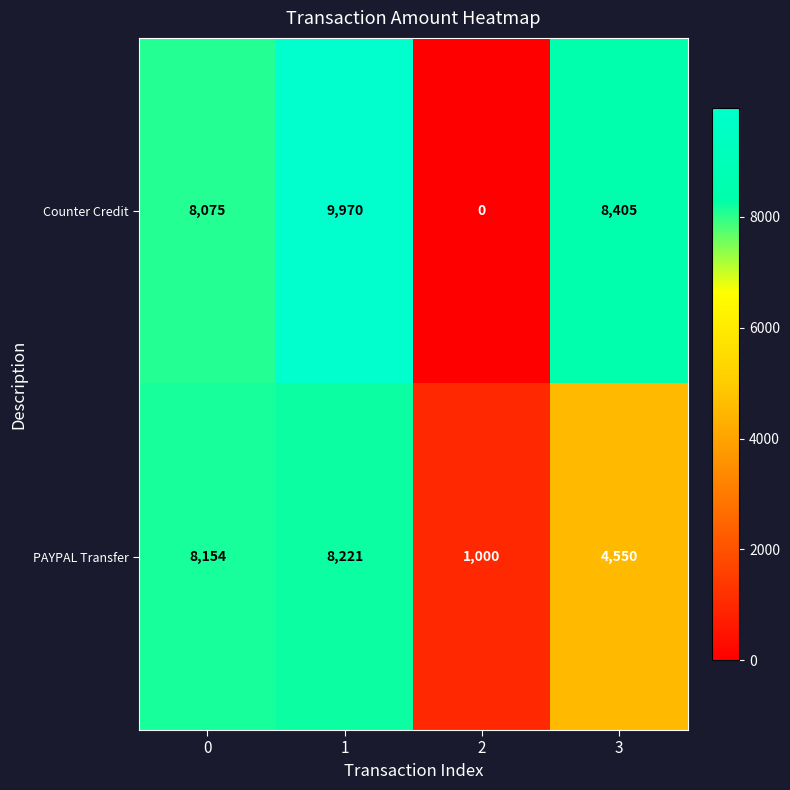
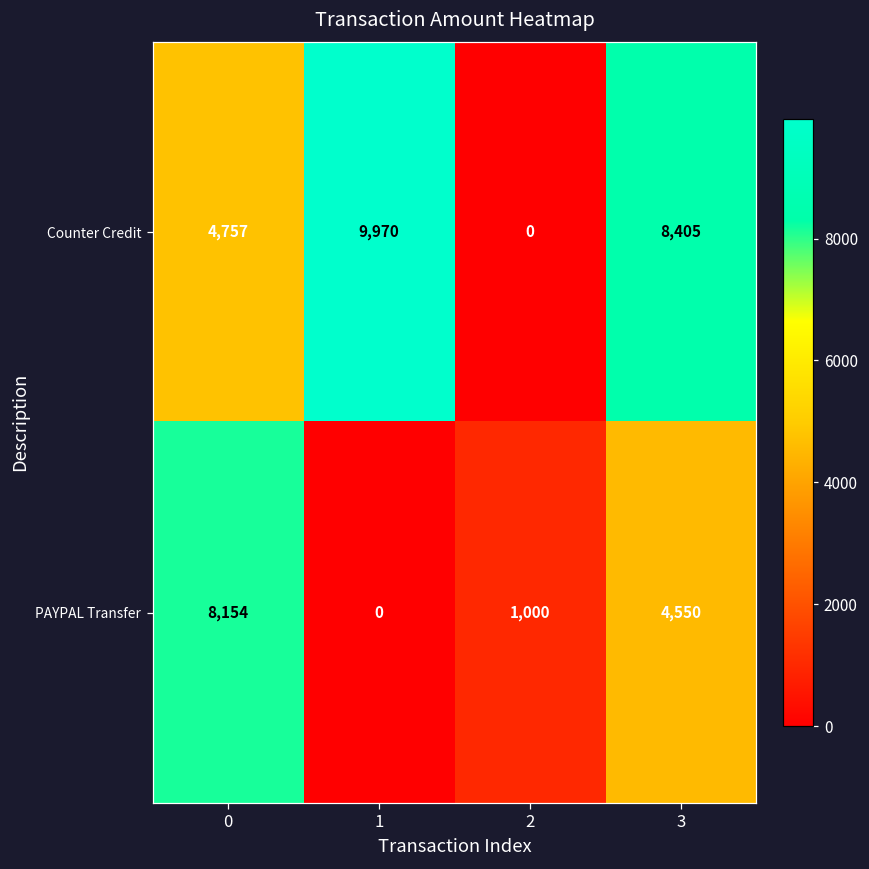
Counter Credit, 0: 8,075 -> 4,757
PAYPAL Transfer, 1: 8,221 -> 0
